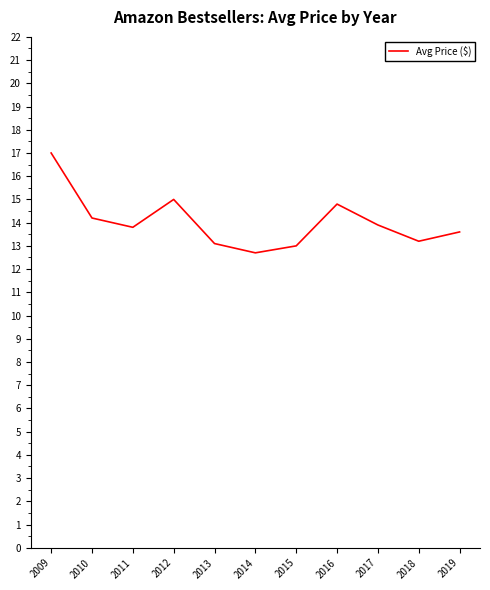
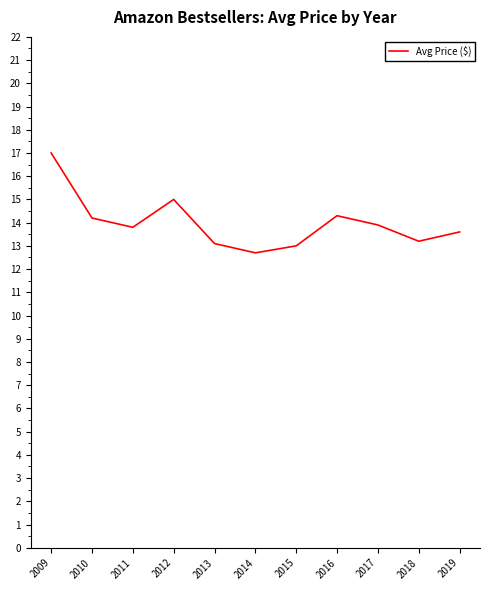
2016: 14.8 -> 14.3
